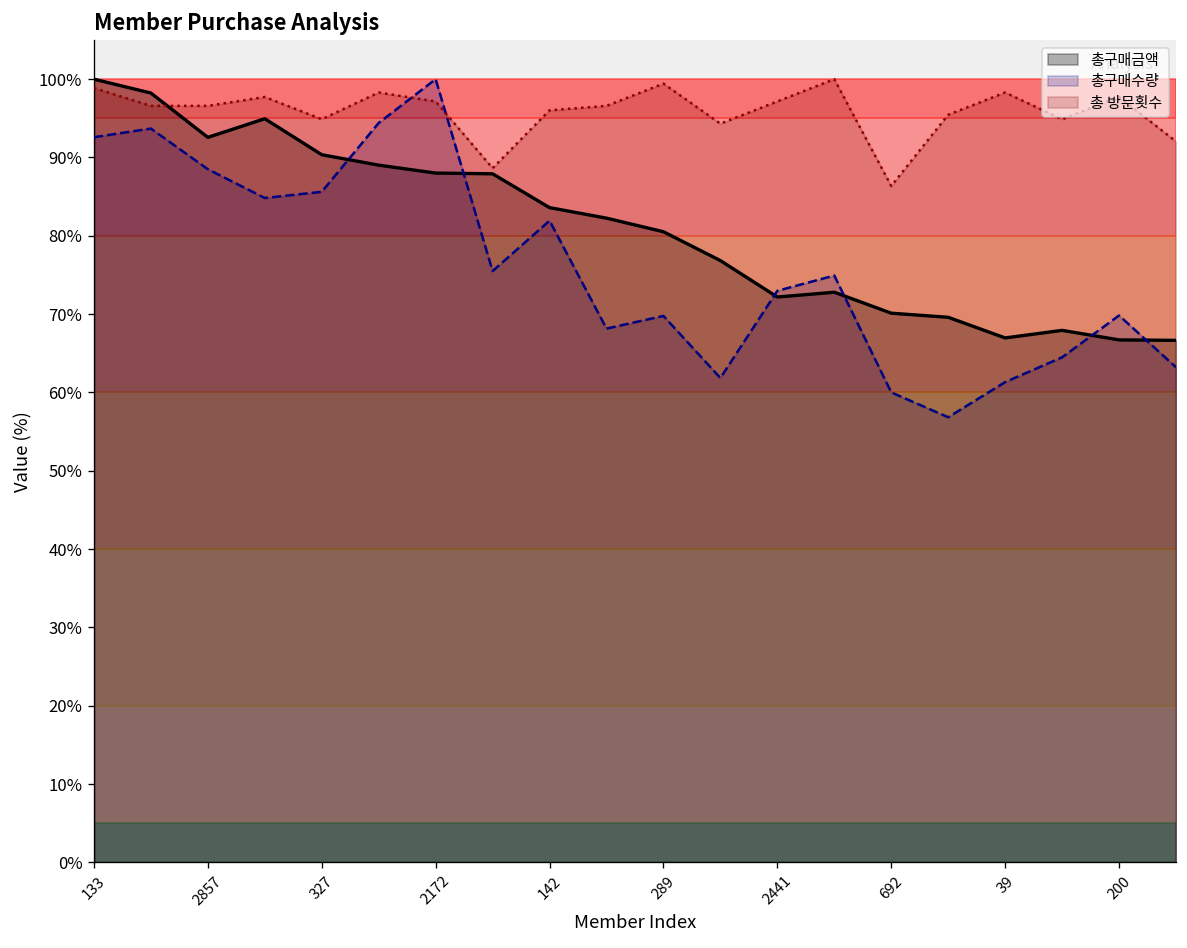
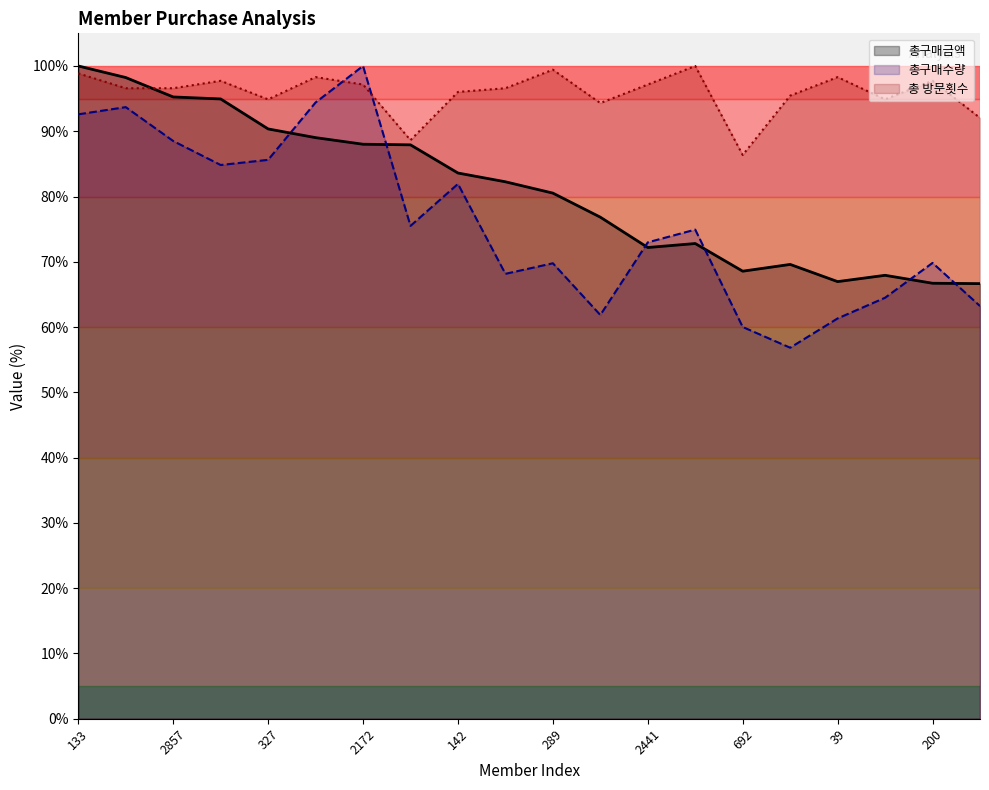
총구매금액, 2857: 93% -> 95%
총구매금액, 692: 70% -> 69%
